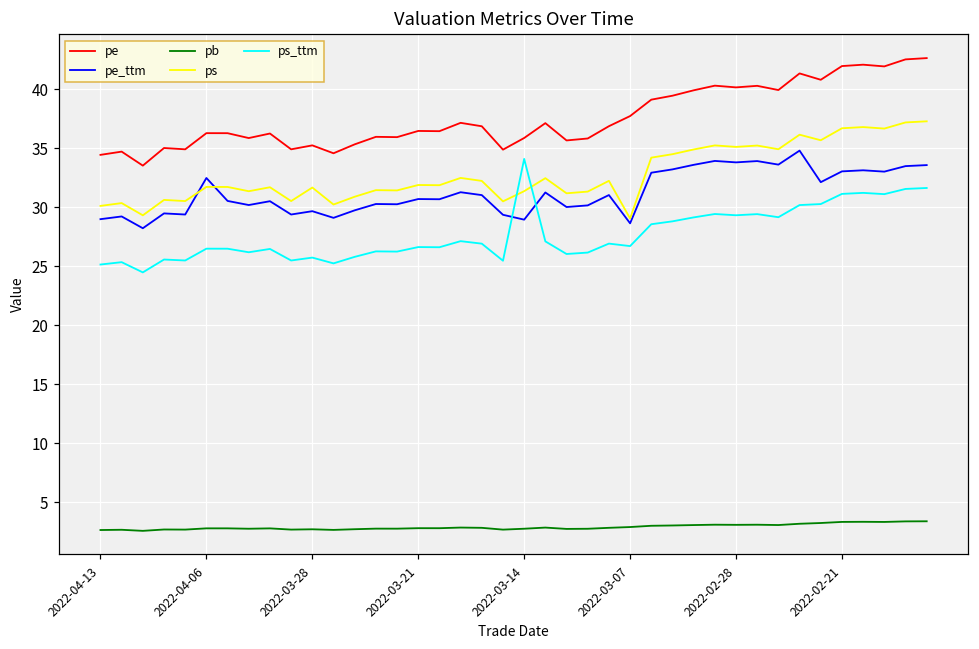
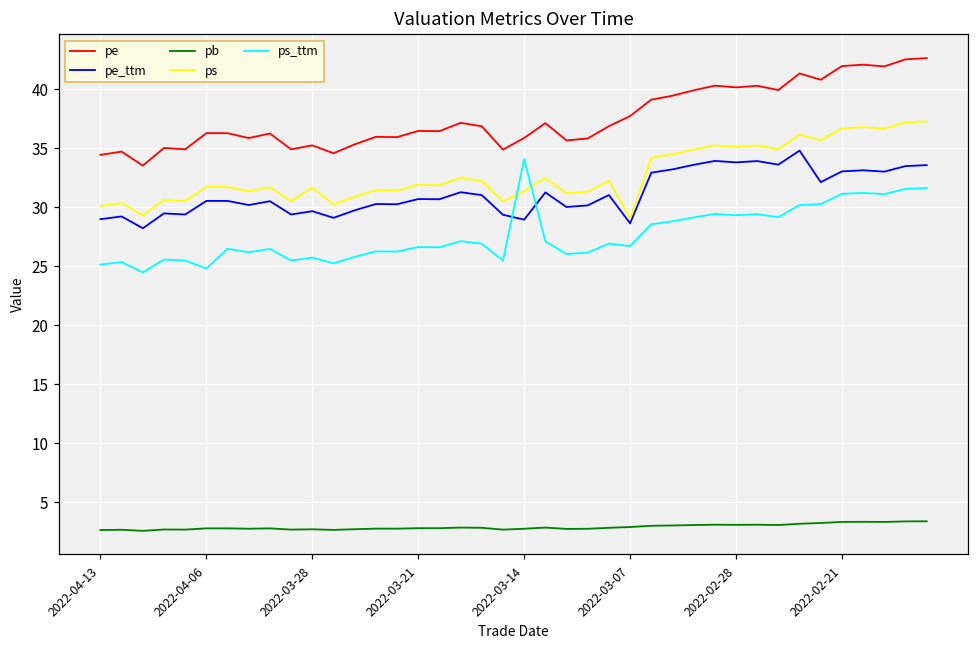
pe_ttm, 2022-04-06: 32.5 -> 30.5
ps_ttm, 2022-04-06: 26.5 -> 24.8
